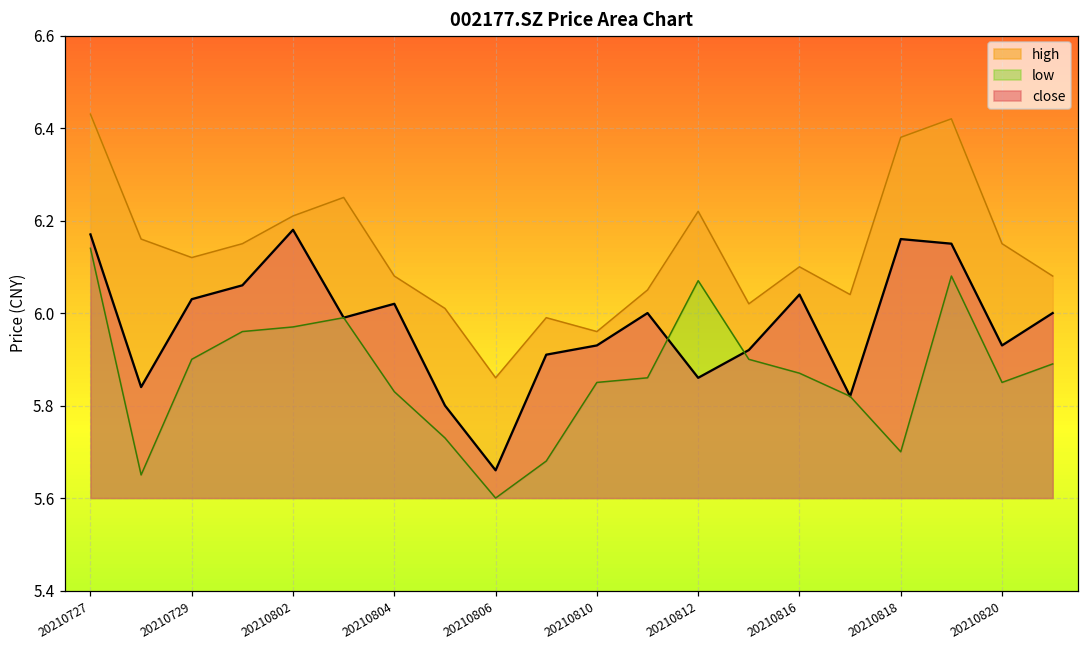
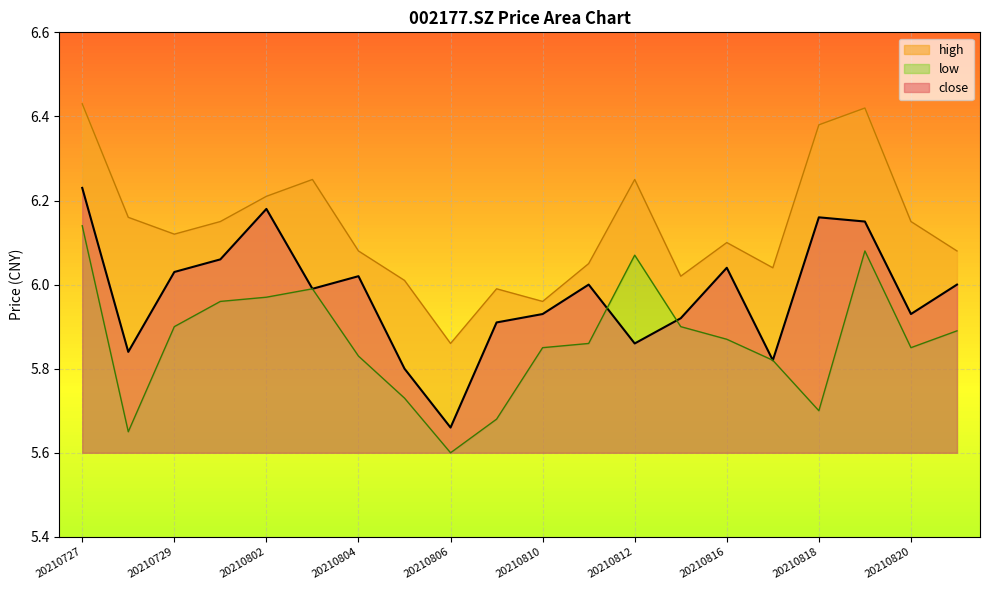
close, 20210727: 6.17 -> 6.23
high, 20210812: 6.22 -> 6.25
